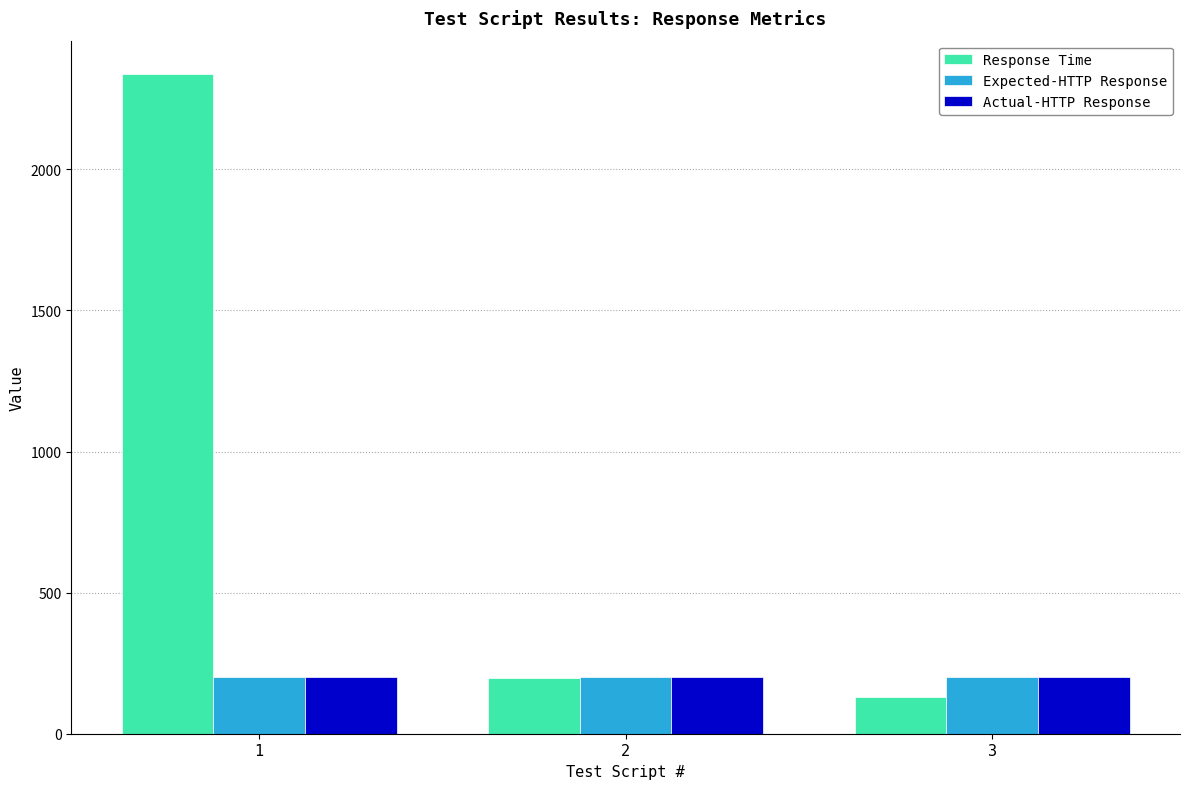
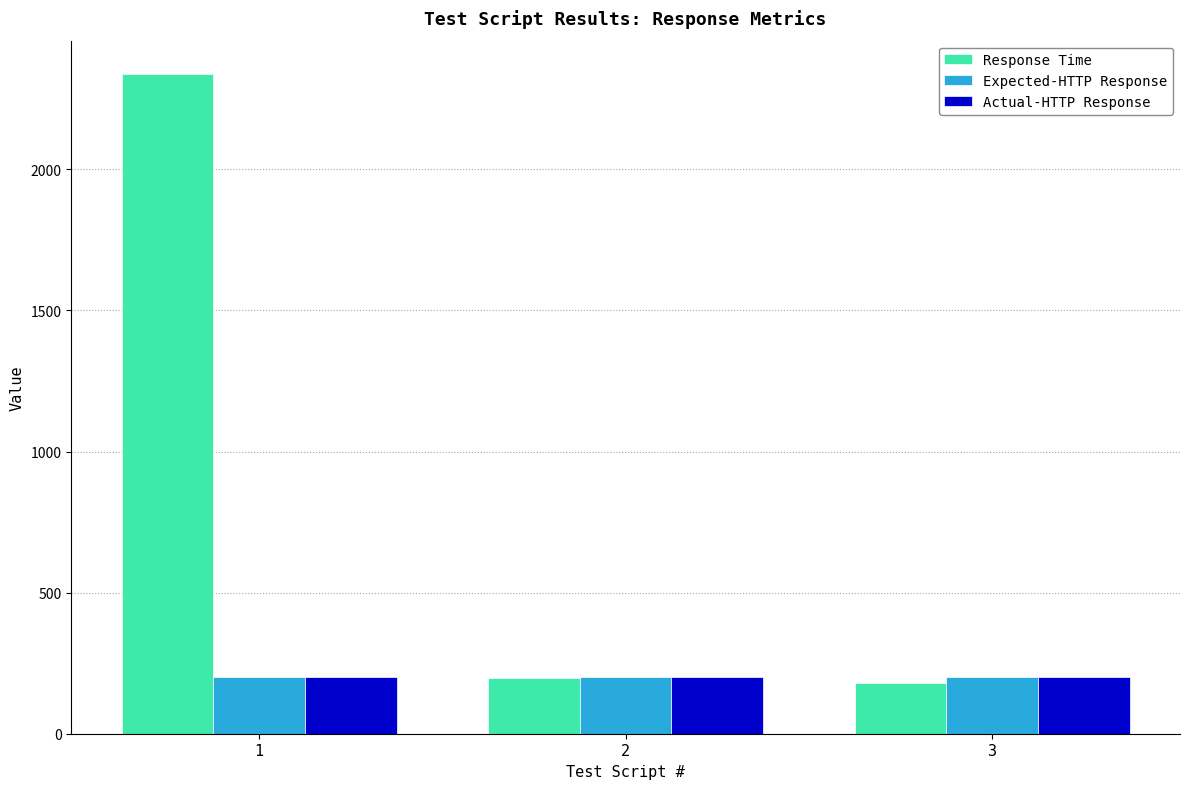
Response Time, 3: 130 -> 180
